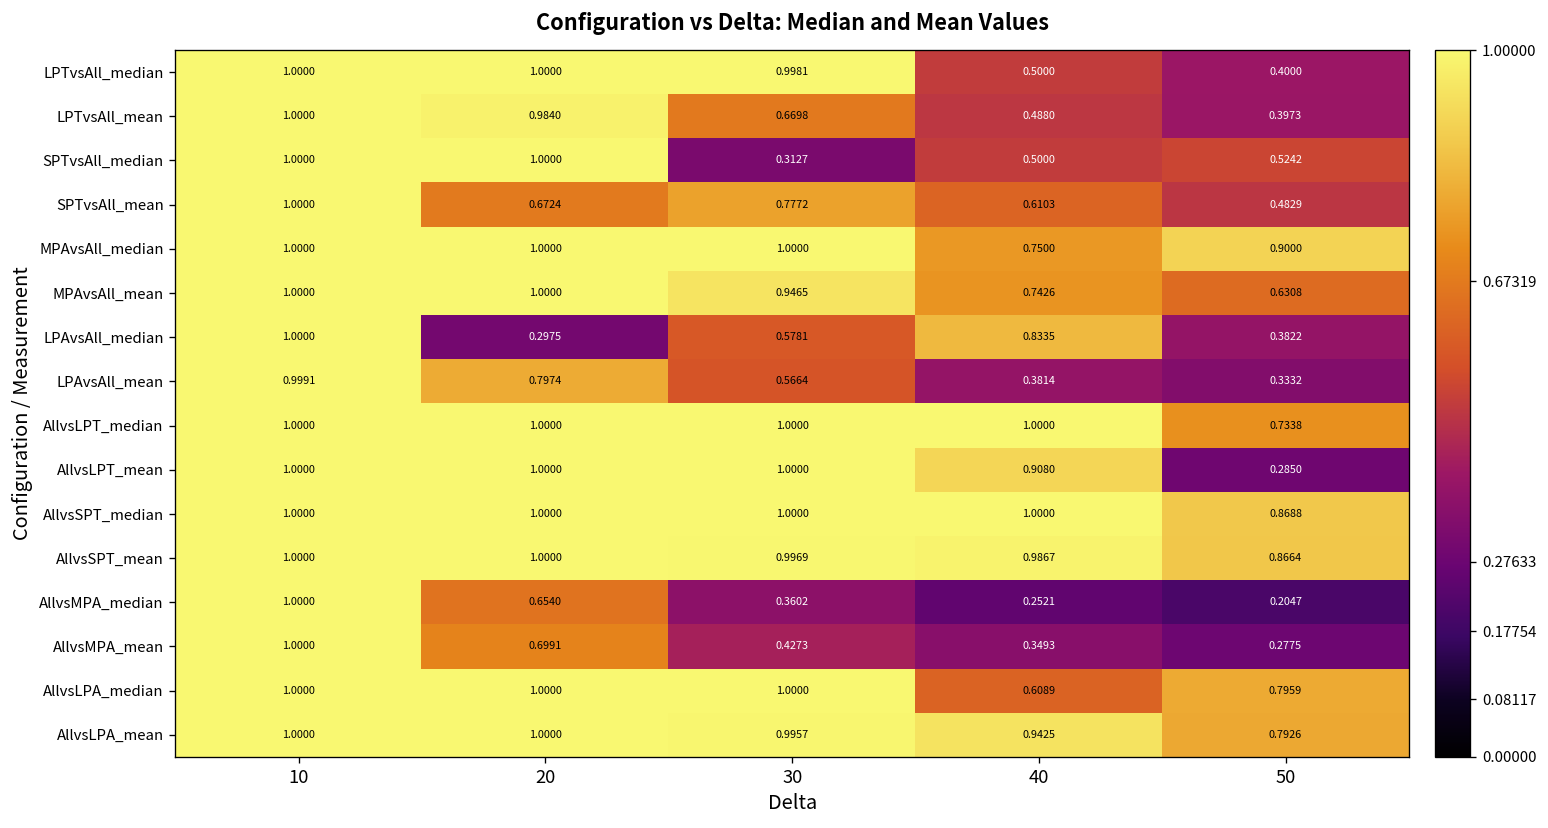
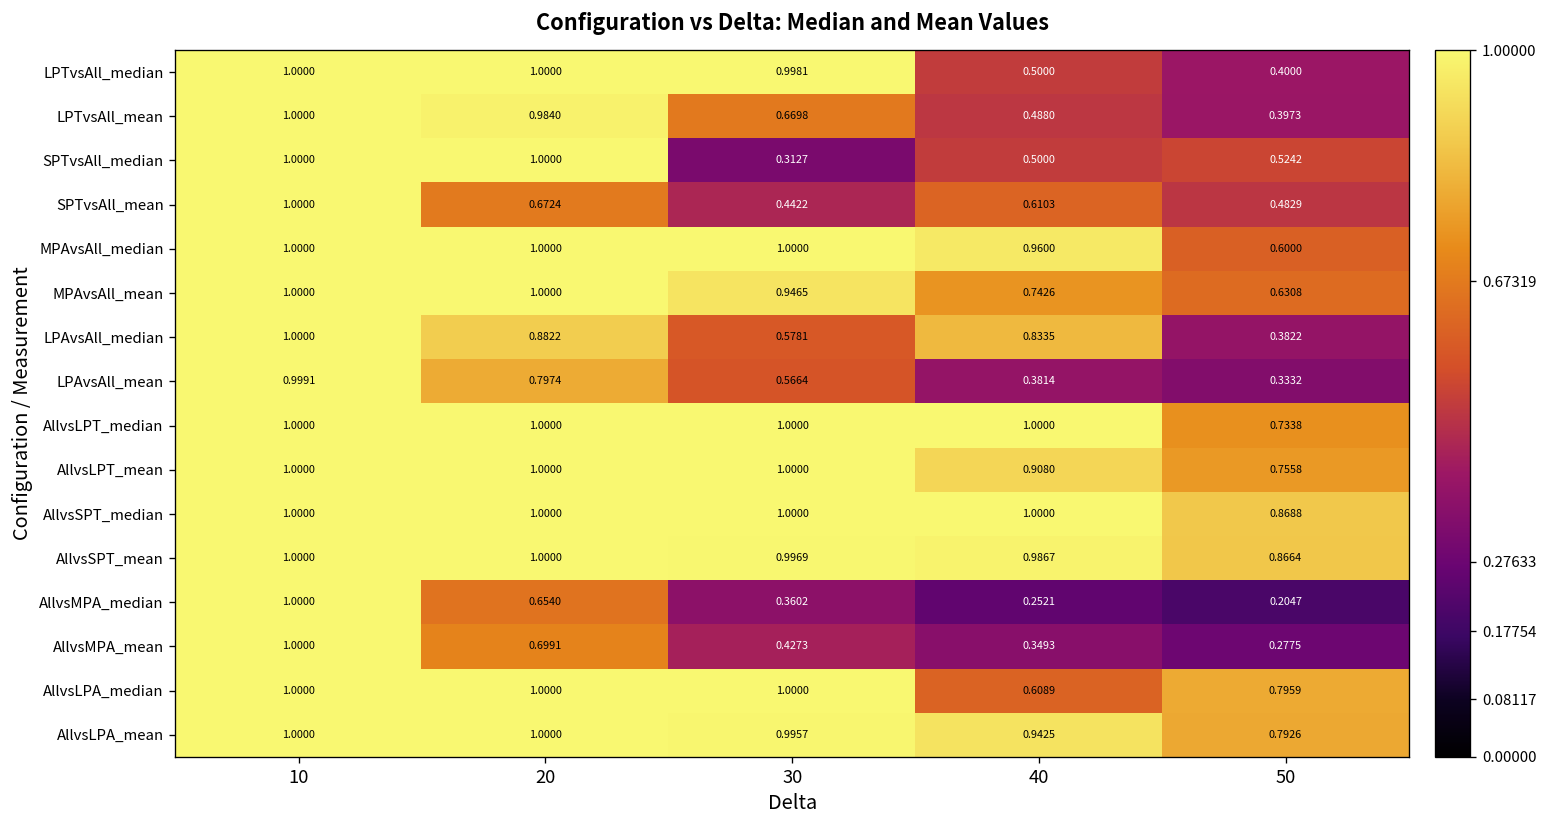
SPTvsAll_mean, 30: 0.7772 -> 0.4422
MPAvsAll_median, 40: 0.7500 -> 0.9600
MPAvsAll_median, 50: 0.9000 -> 0.6000
LPAvsAll_median, 20: 0.2975 -> 0.8822
AllvsLPT_mean, 50: 0.2850 -> 0.7558
